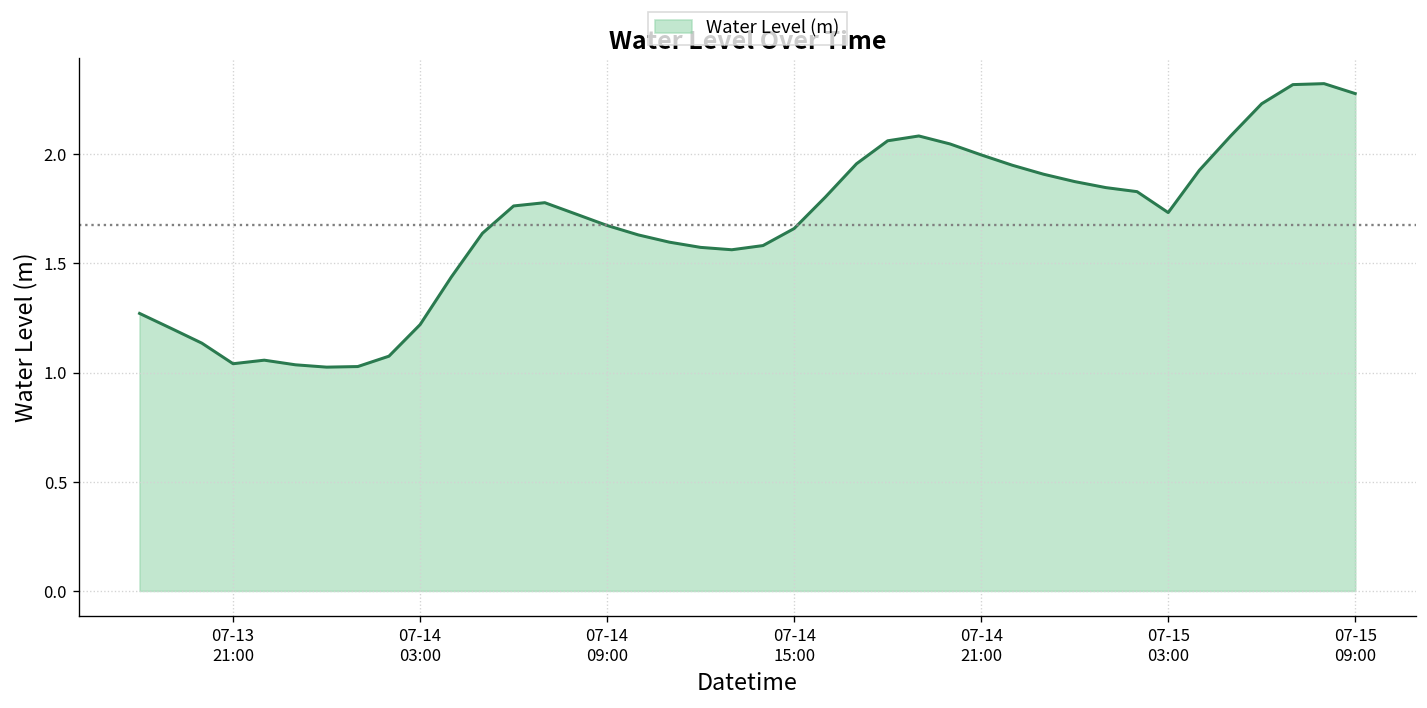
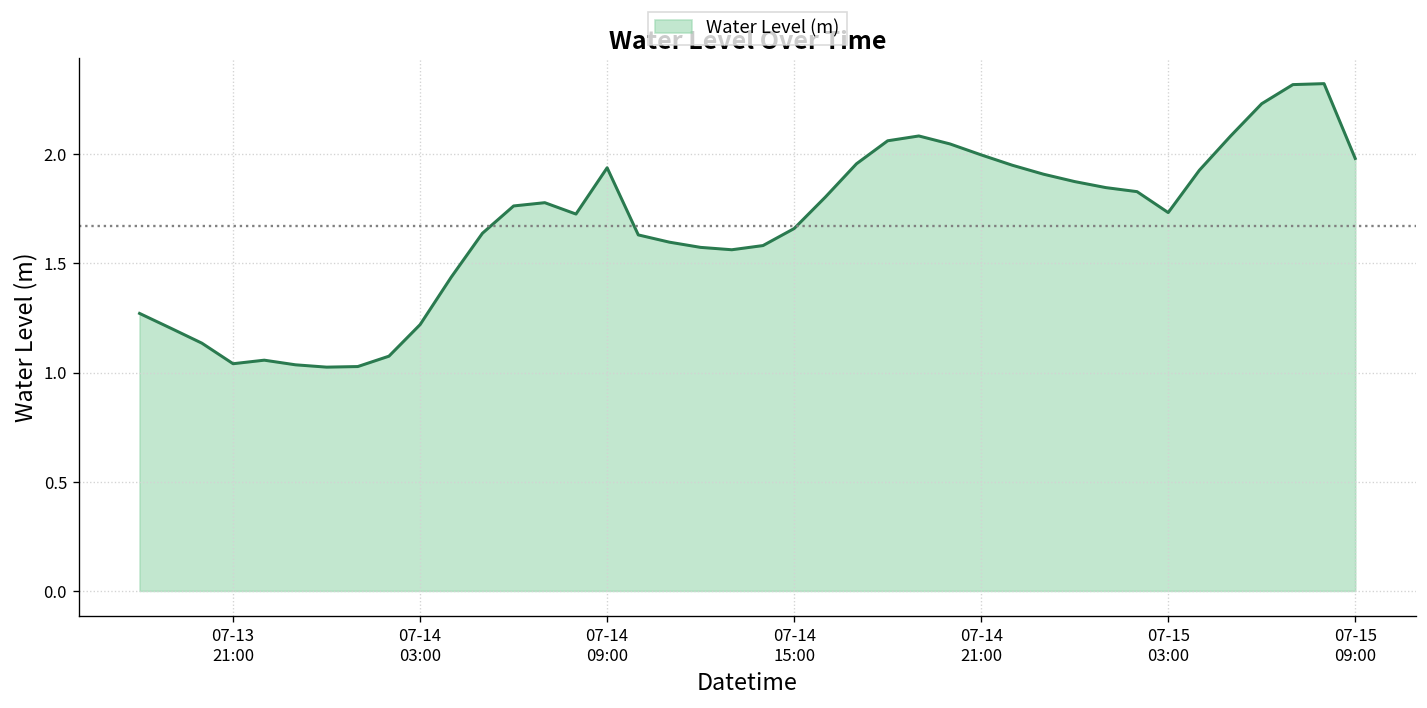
07-14 09:00: 1.67 -> 1.94
07-15 09:00: 2.28 -> 1.98
